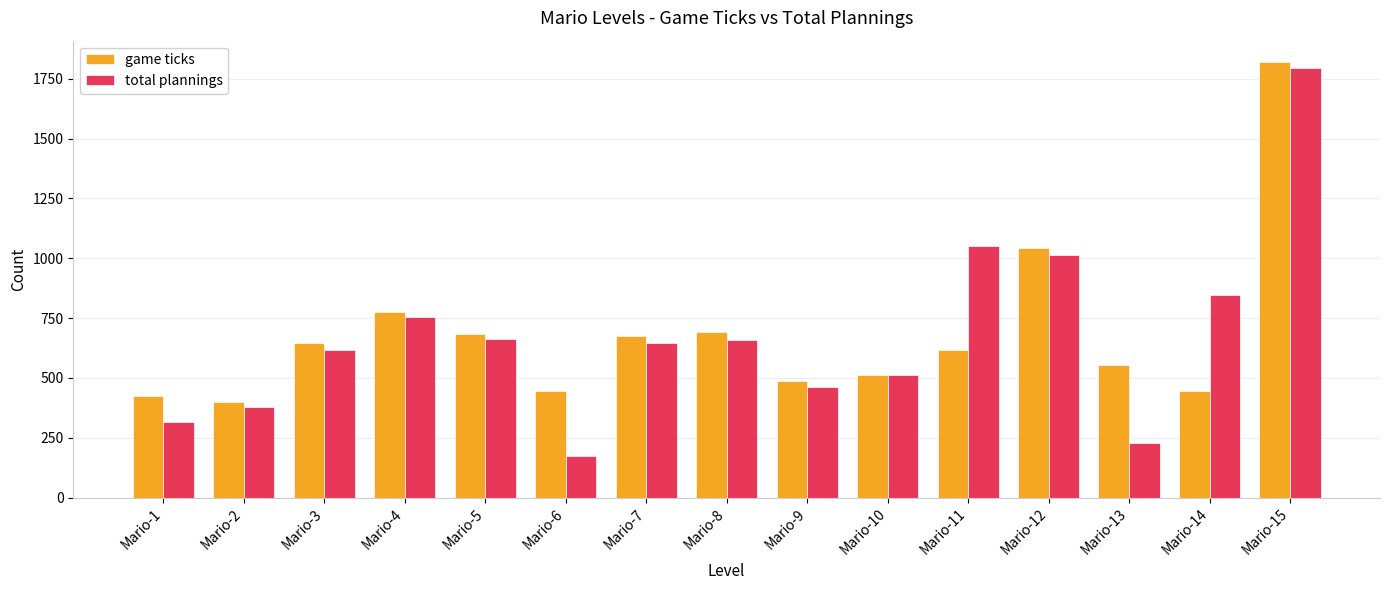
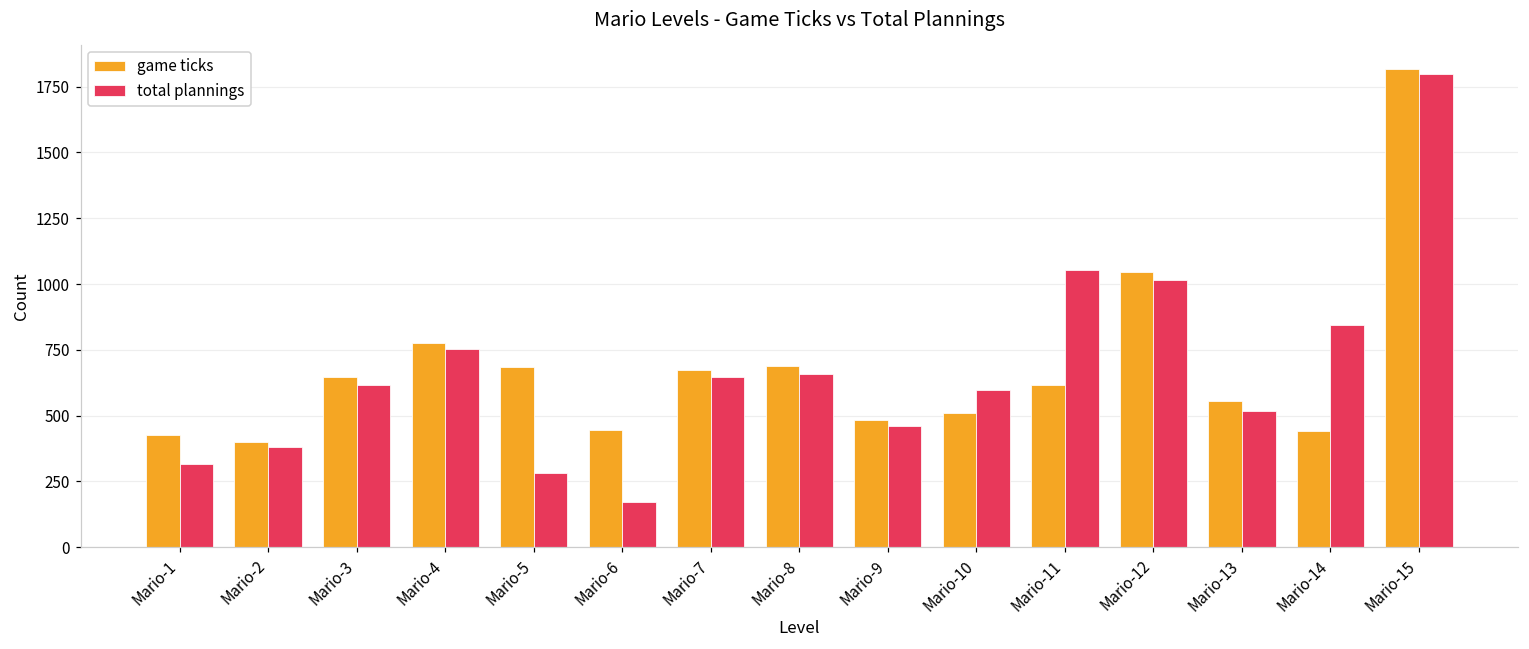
total plannings, Mario-5: 660 -> 280
total plannings, Mario-10: 510 -> 600
total plannings, Mario-13: 230 -> 520
